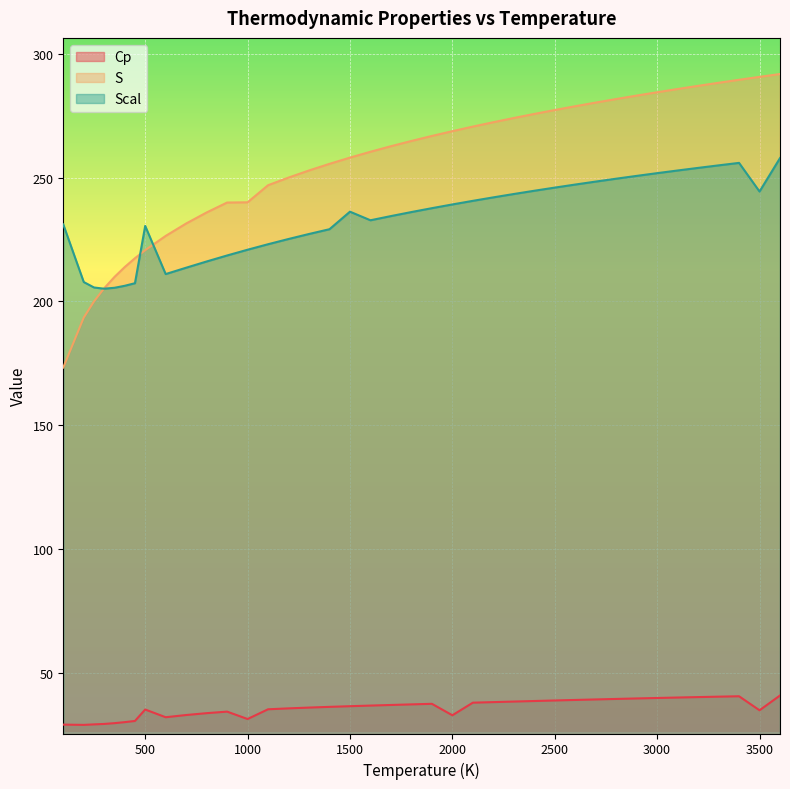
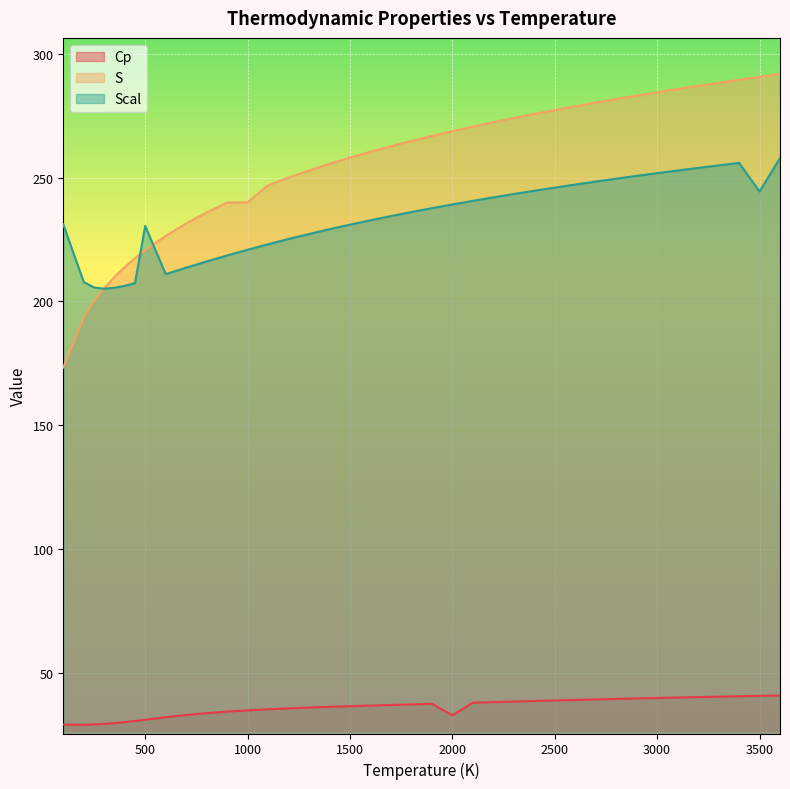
Cp, 500: 35 -> 31
Cp, 1000: 31 -> 35
Scal, 1500: 236 -> 231
Cp, 3500: 35 -> 41
